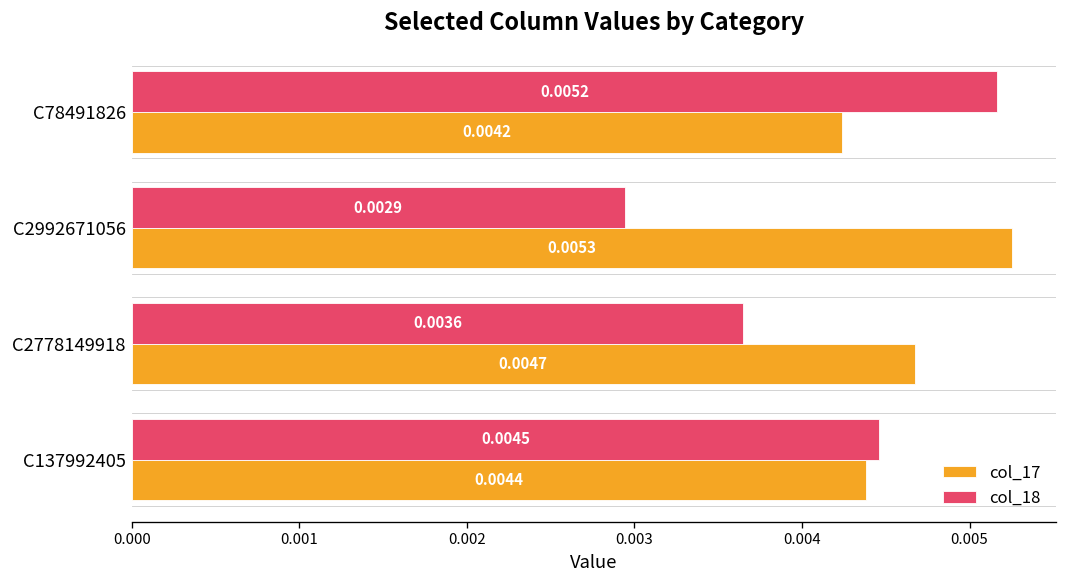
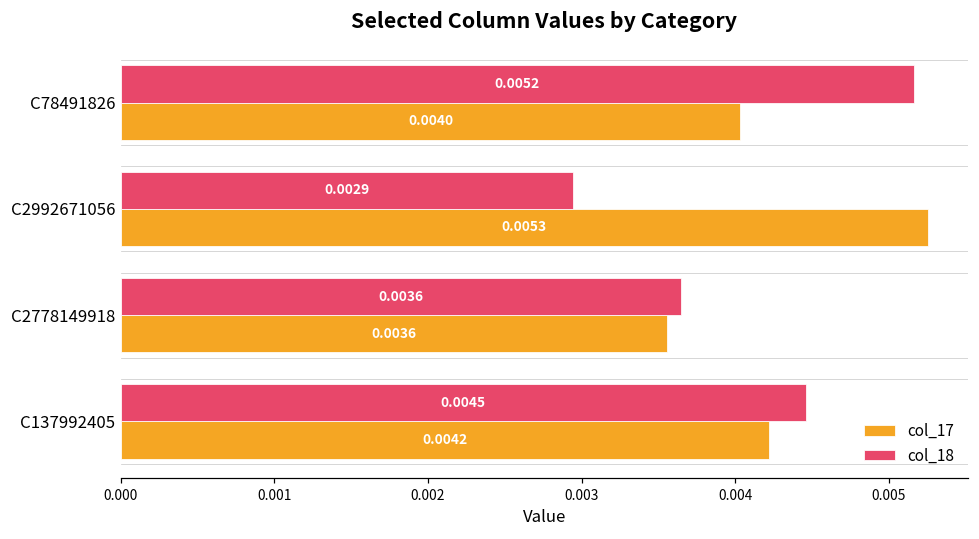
col_17, C78491826: 0.0042 -> 0.0040
col_17, C2778149918: 0.0047 -> 0.0036
col_17, C137992405: 0.0044 -> 0.0042
